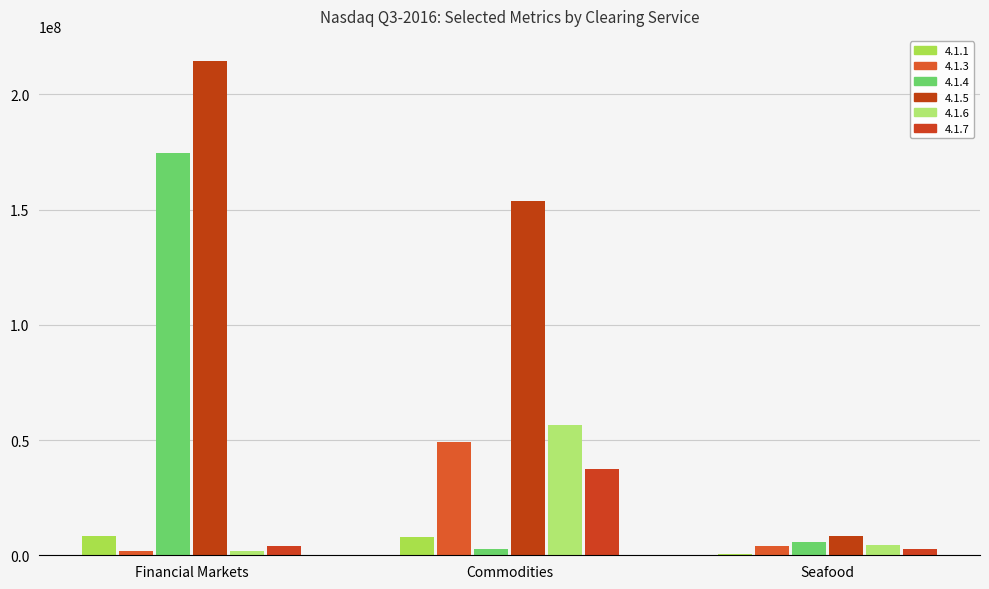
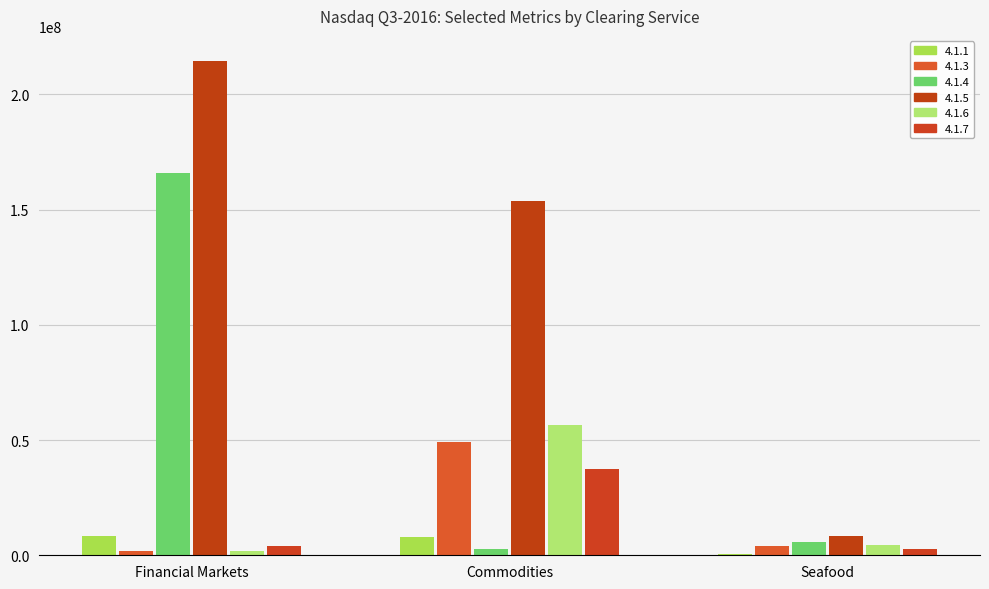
4.1.4, Financial Markets: 175000000 -> 166000000
